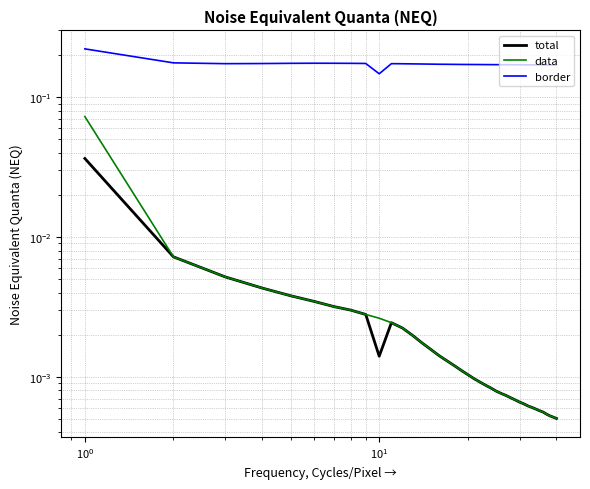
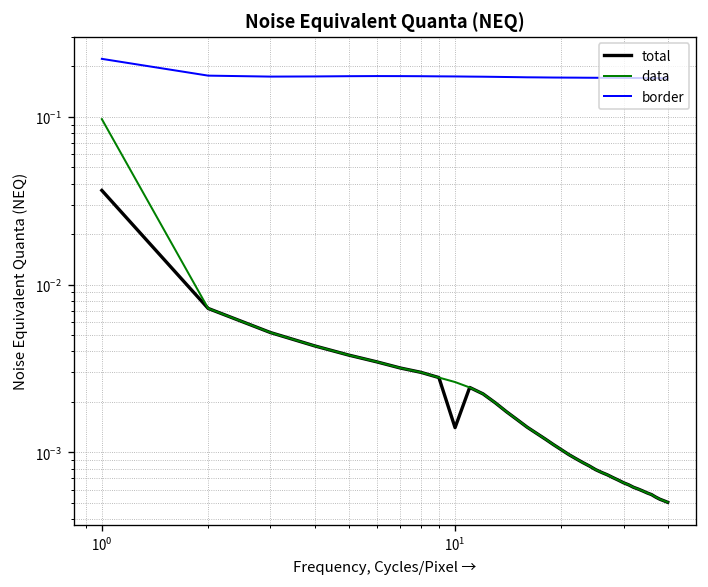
data, 10^0: 0.07 -> 0.10
border, 10^1: 0.15 -> 0.17
